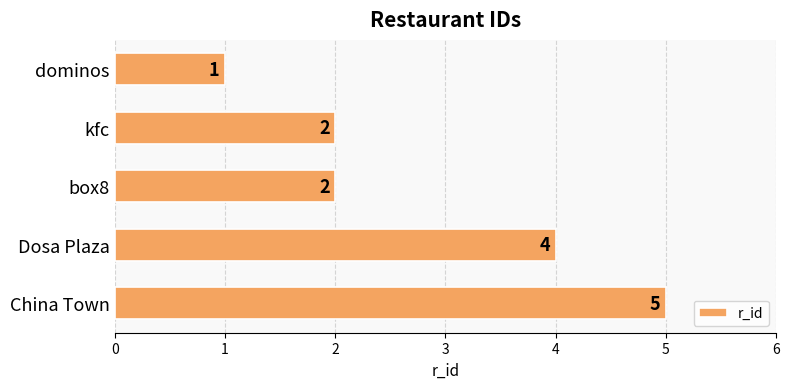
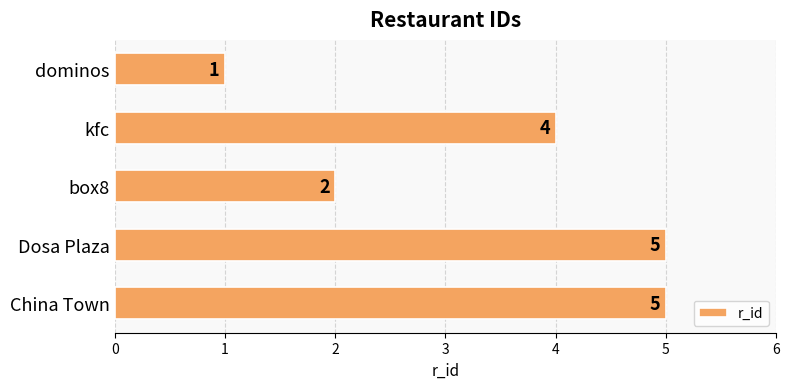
kfc: 2 -> 4
Dosa Plaza: 4 -> 5
